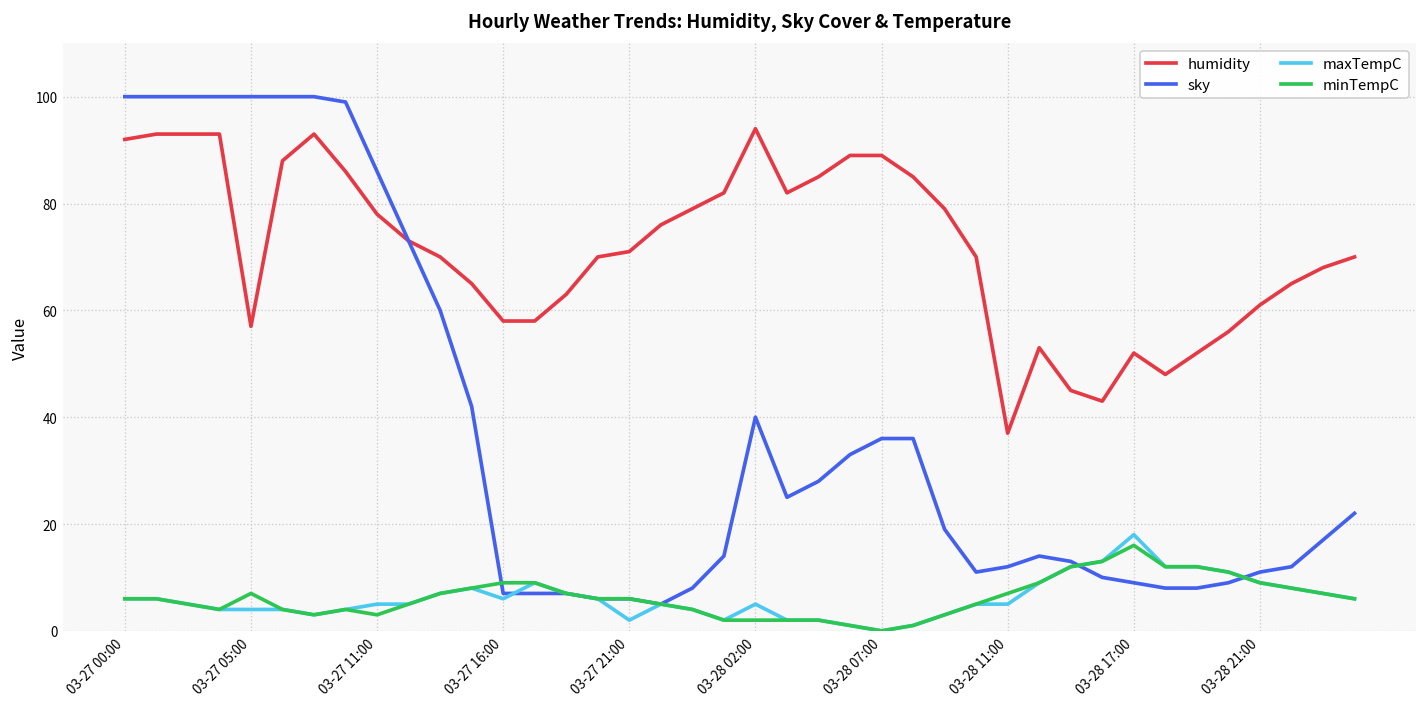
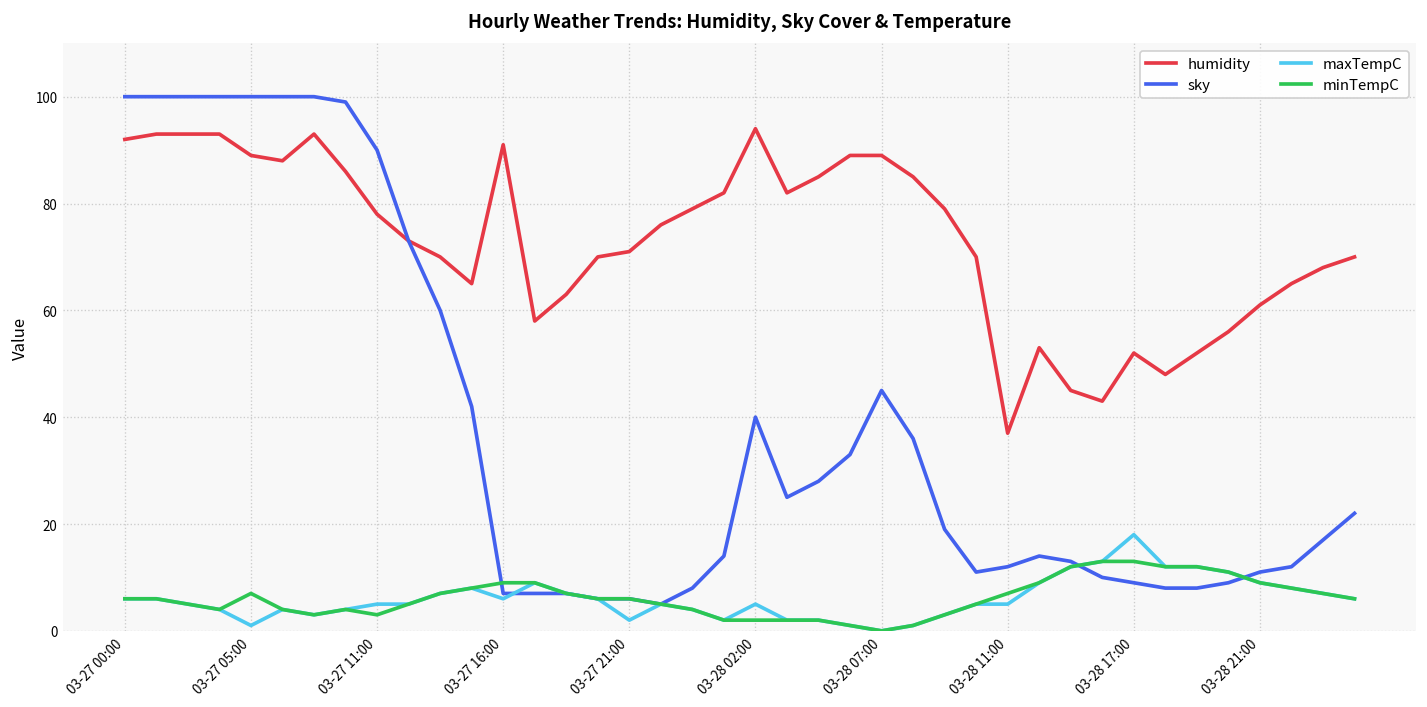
humidity, 03-27 05:00: 57 -> 89
maxTempC, 03-27 05:00: 4 -> 1
sky, 03-27 11:00: 86 -> 90
humidity, 03-27 16:00: 58 -> 91
sky, 03-28 07:00: 36 -> 45
minTempC, 03-28 17:00: 16 -> 13
